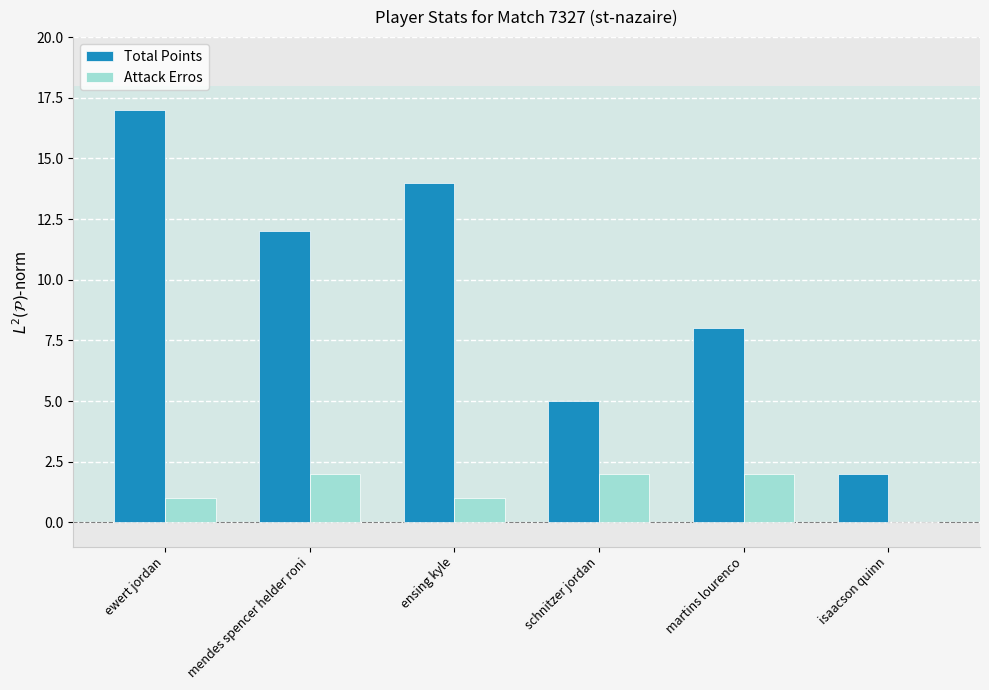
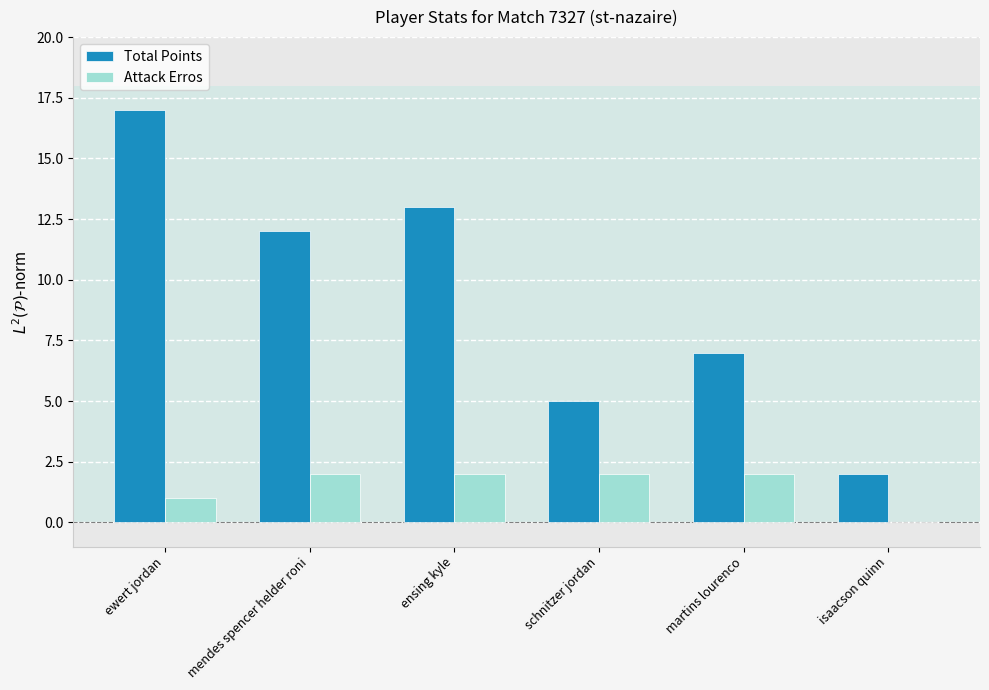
Total Points, ensing kyle: 14 -> 13
Attack Erros, ensing kyle: 1 -> 2
Total Points, martins lourenco: 8 -> 7
